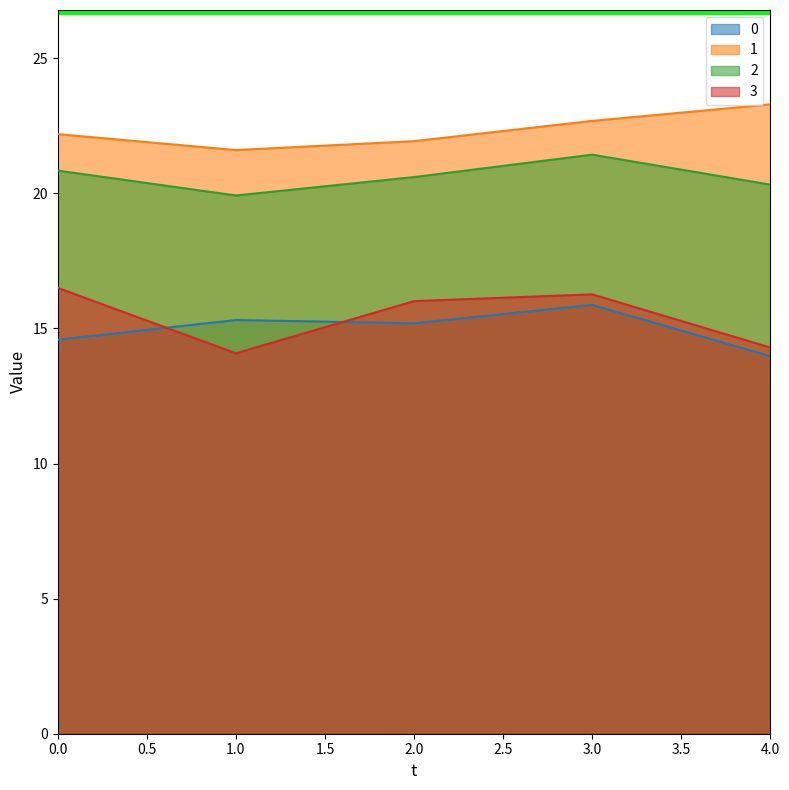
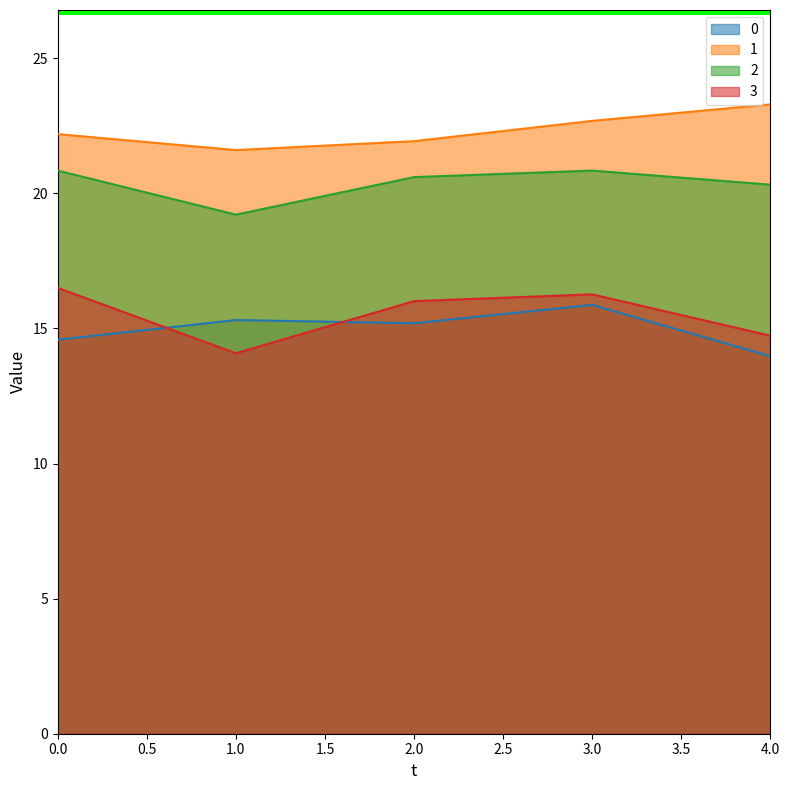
2, 1.0: 19.9 -> 19.2
2, 3.0: 21.4 -> 20.8
3, 4.0: 14.3 -> 14.7
